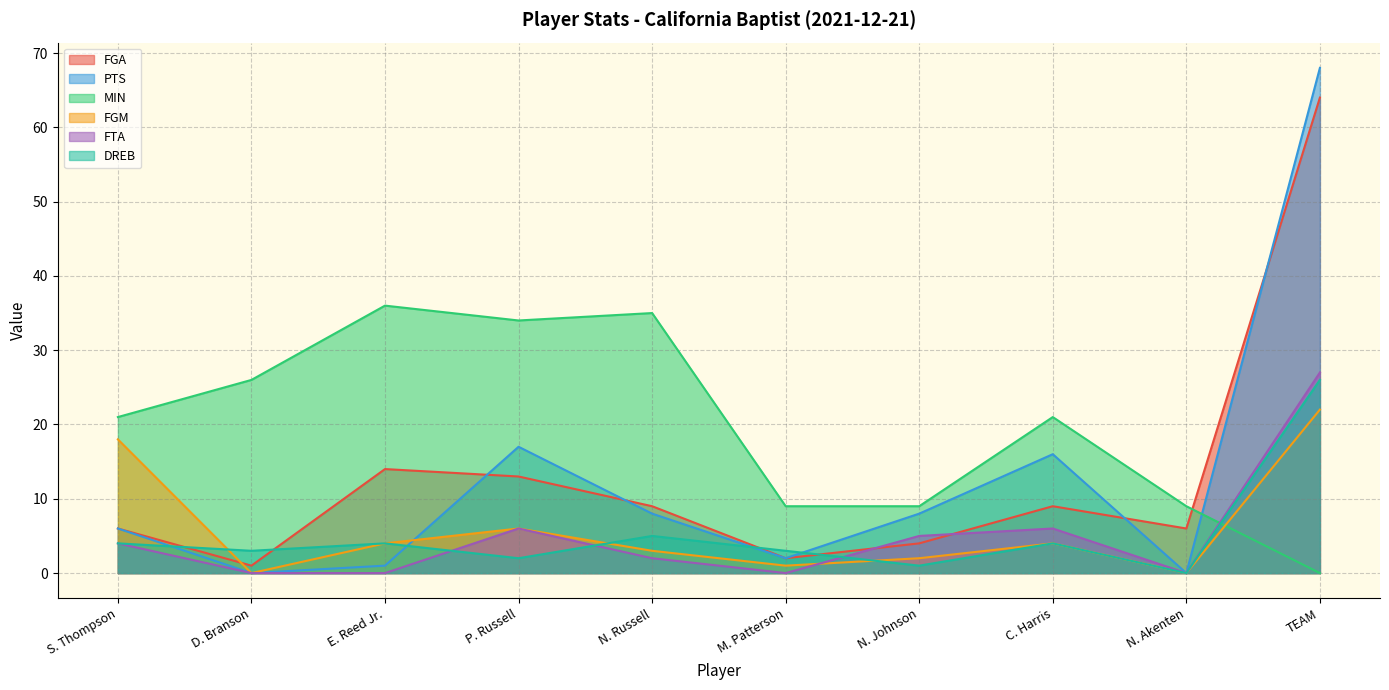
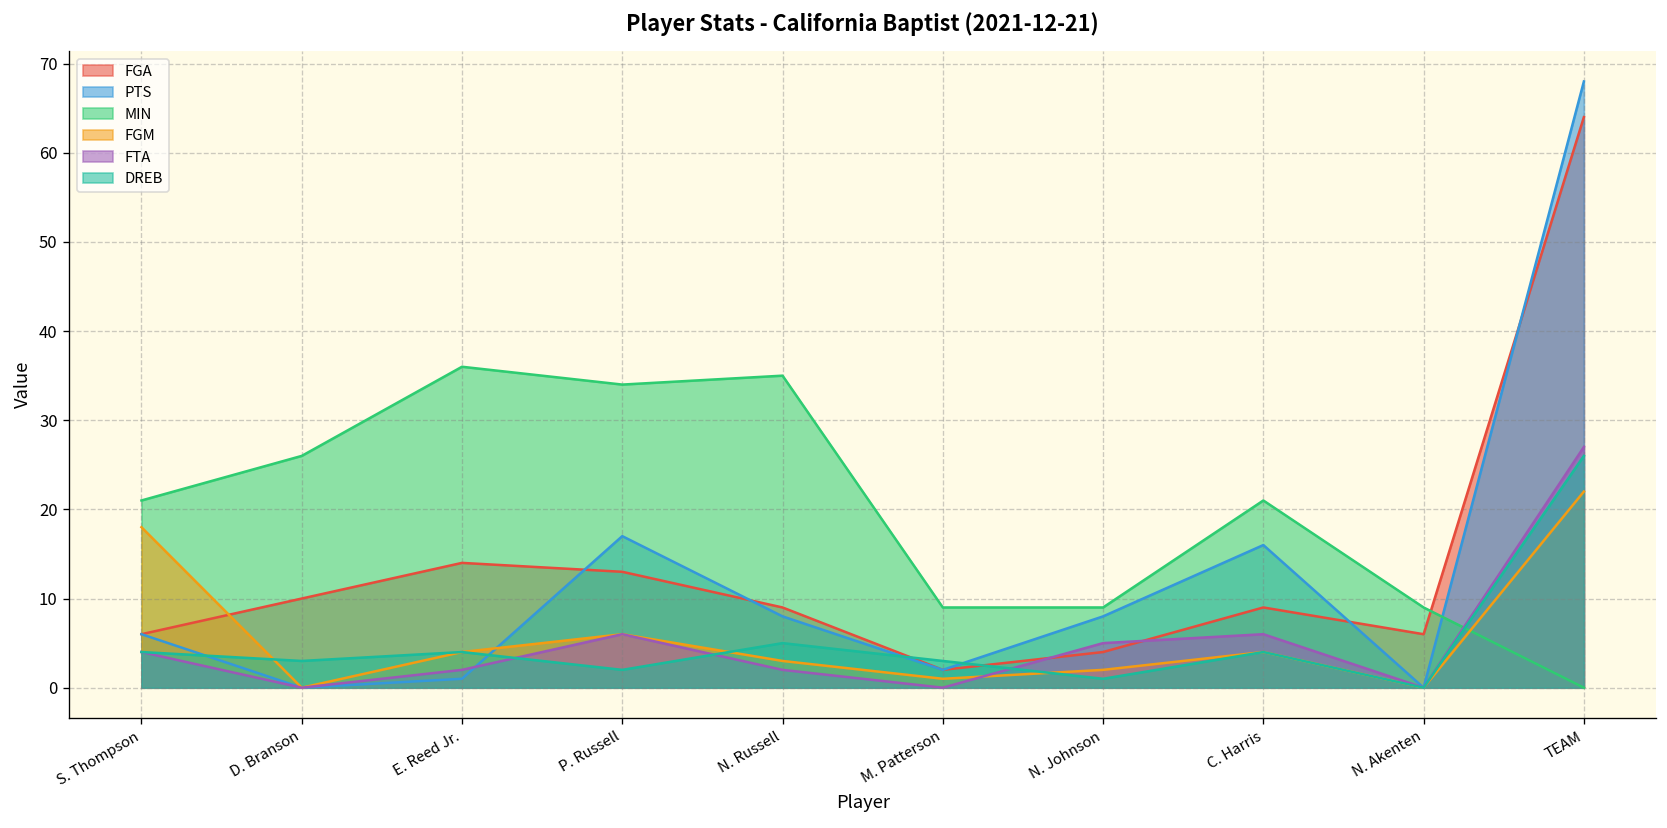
FGA, D. Branson: 1 -> 10
FTA, E. Reed Jr.: 0 -> 2
